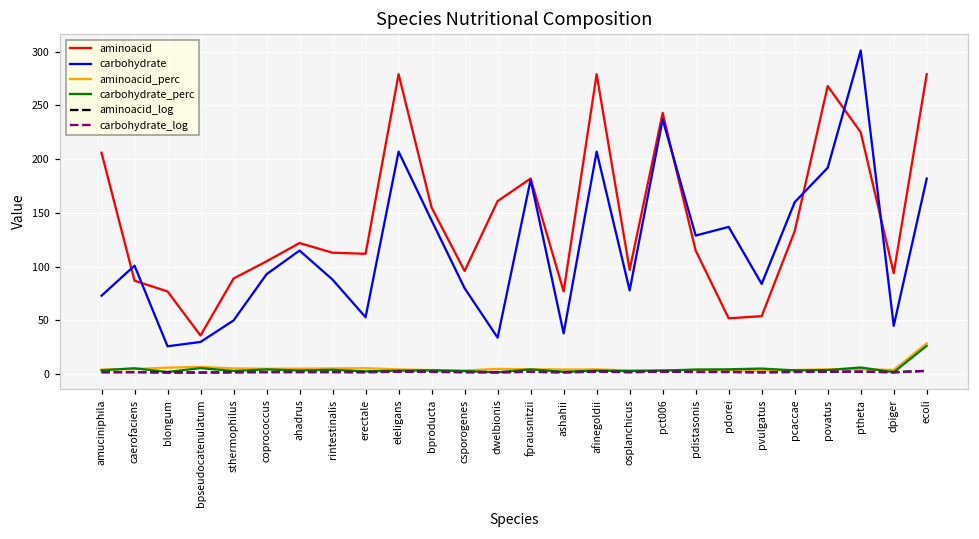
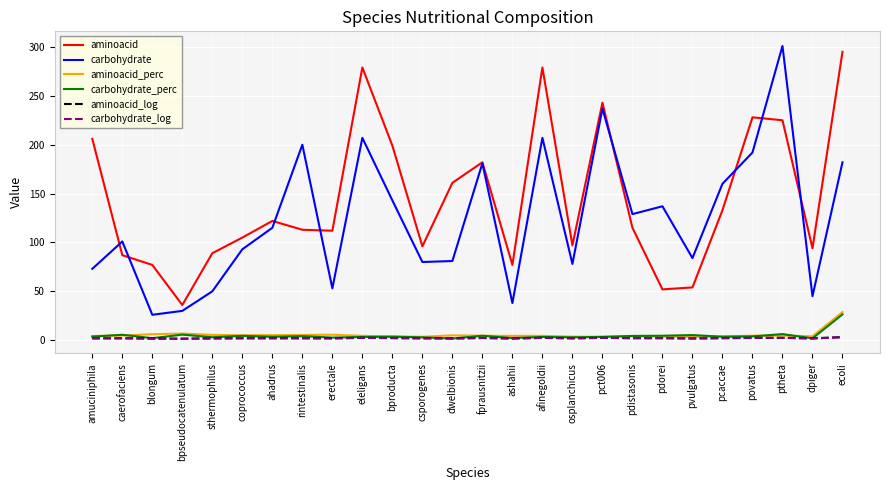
carbohydrate, rintestinalis: 90 -> 200
aminoacid, bproducta: 160 -> 200
carbohydrate, dwelbionis: 30 -> 80
aminoacid, povatus: 270 -> 230
aminoacid, ecoli: 280 -> 300
